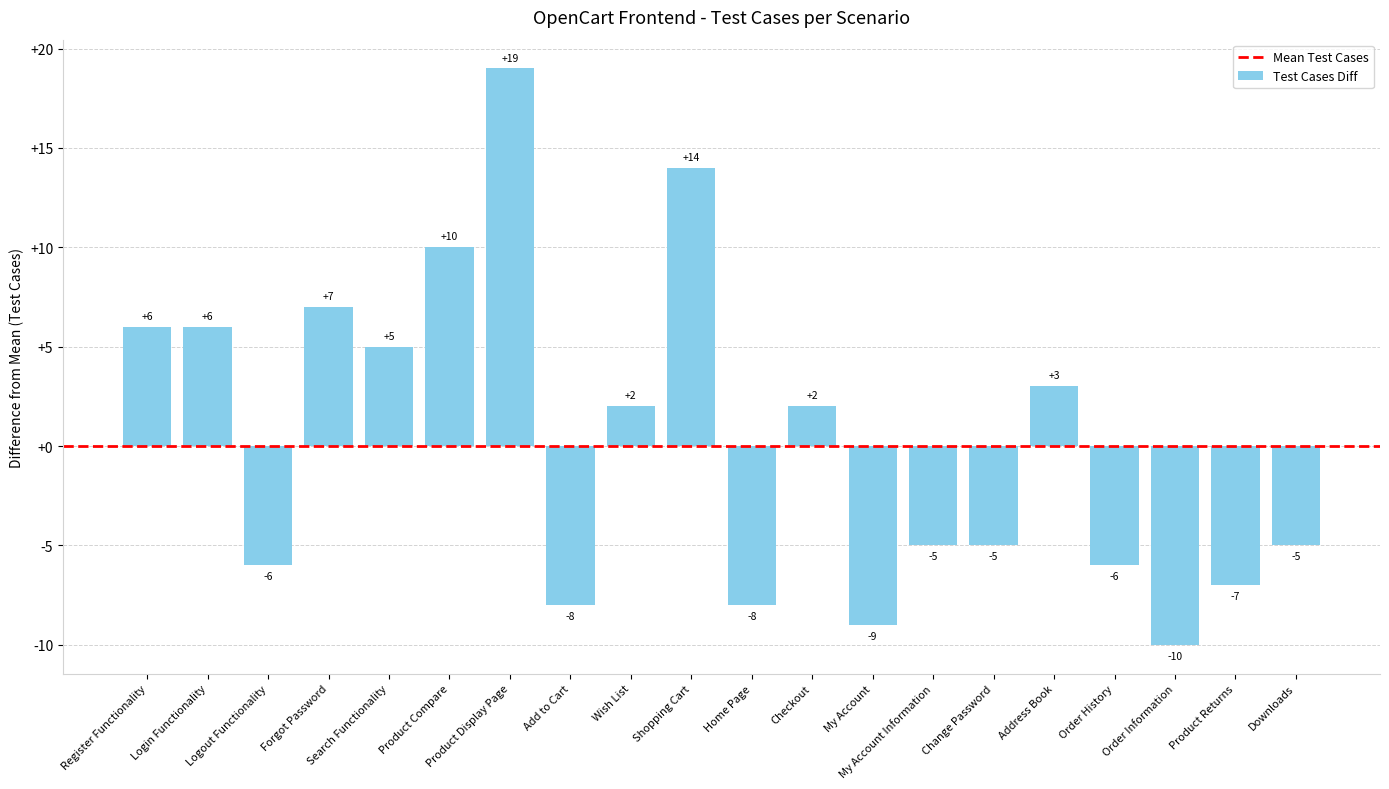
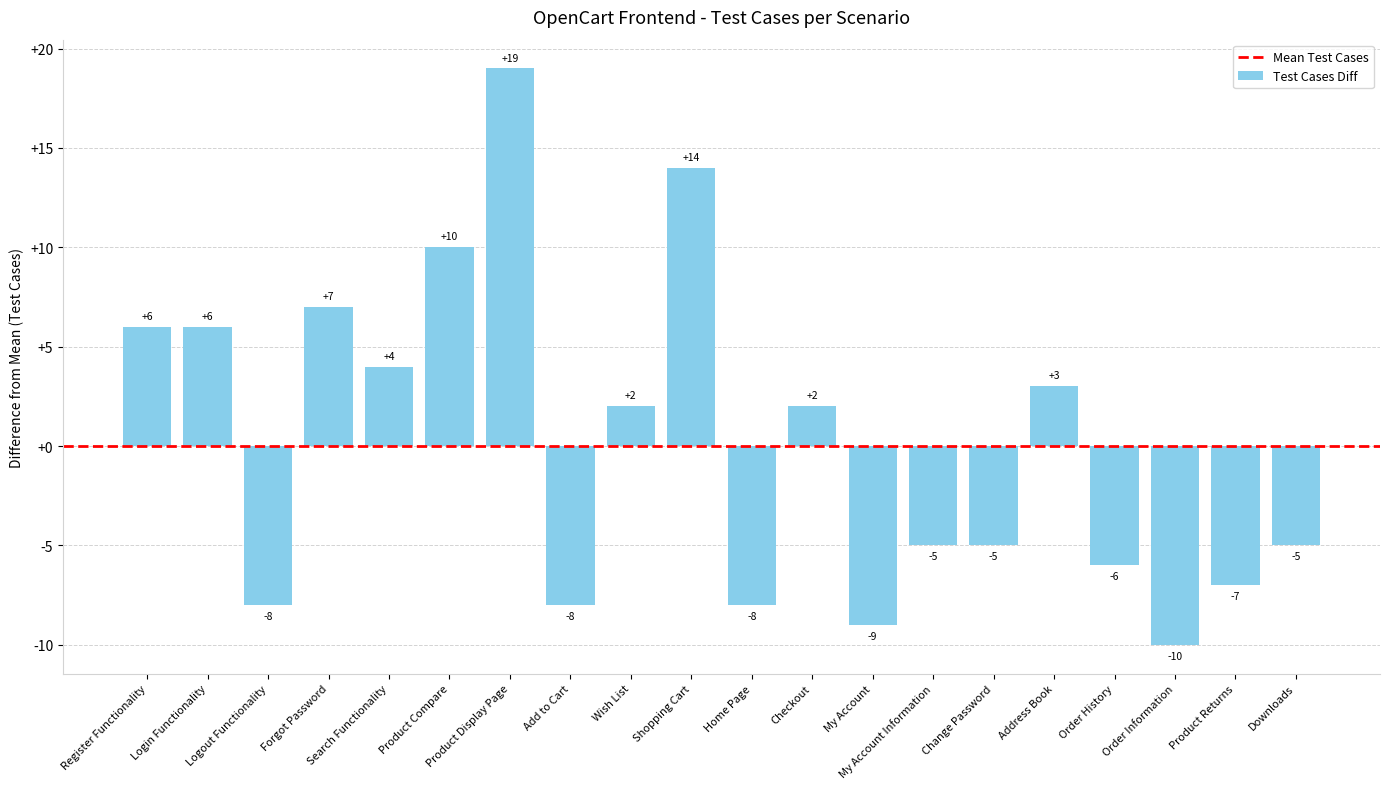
Logout Functionality: -6 -> -8
Search Functionality: +5 -> +4
